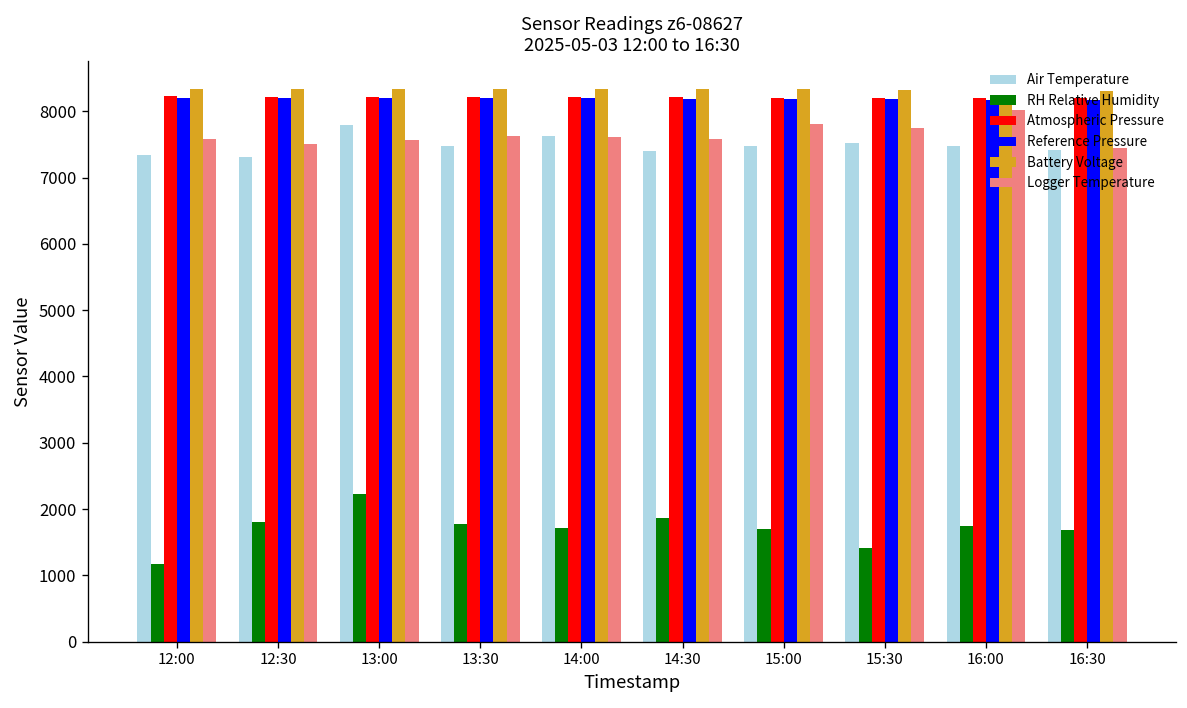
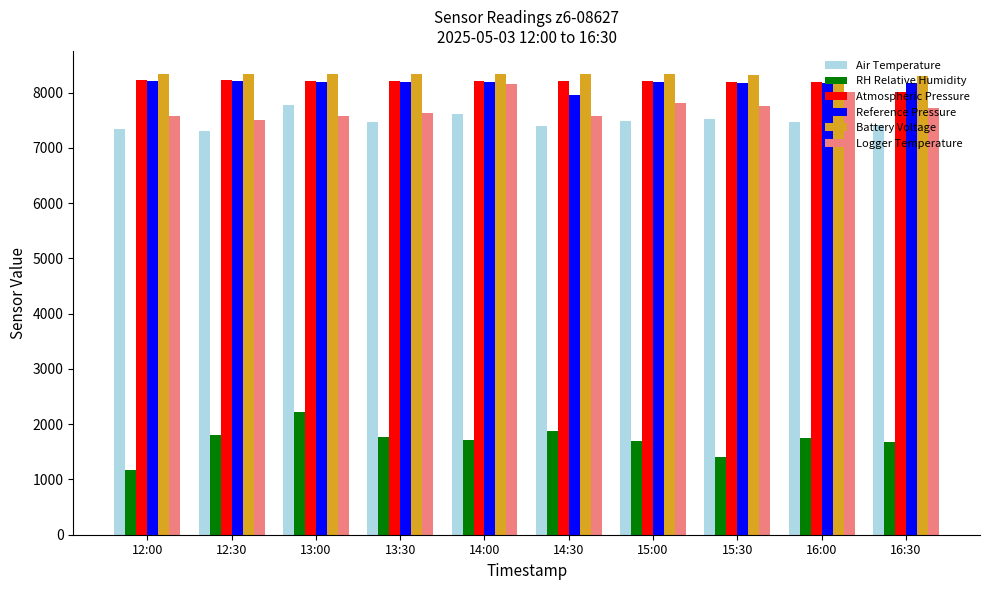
Logger Temperature, 14:00: 7600 -> 8200
Reference Pressure, 14:30: 8200 -> 8000
Atmospheric Pressure, 16:30: 8200 -> 8000
Logger Temperature, 16:30: 7400 -> 7700
